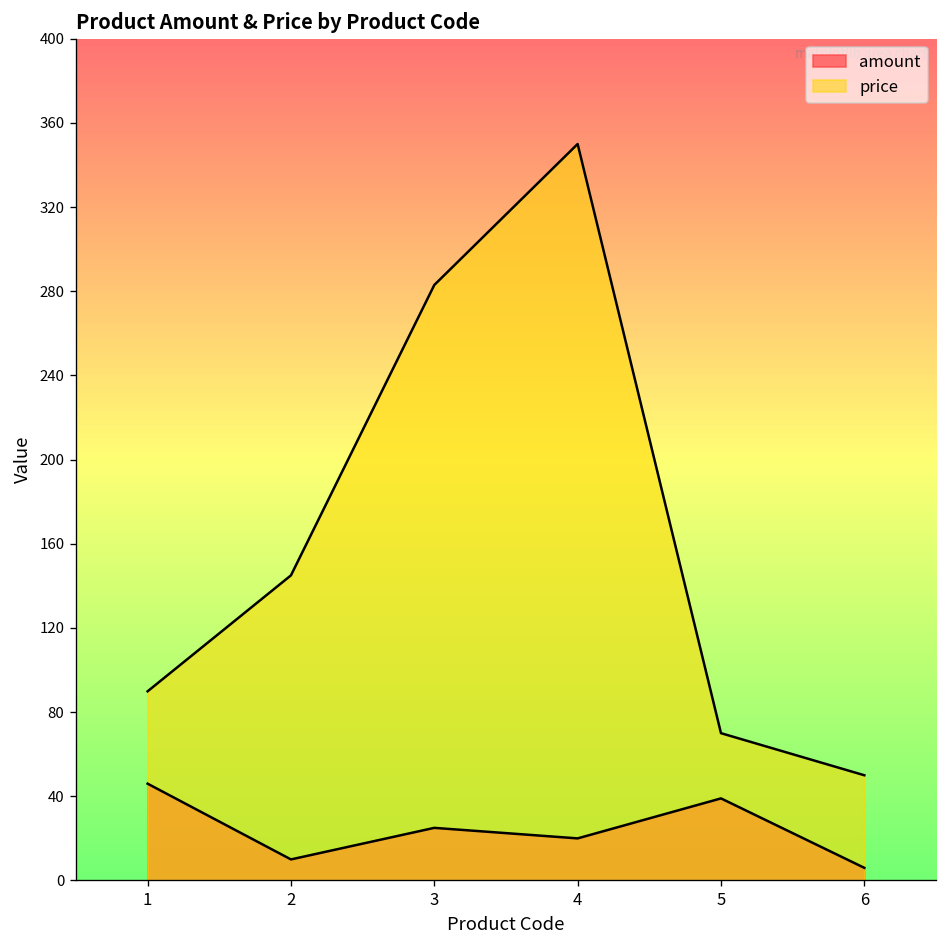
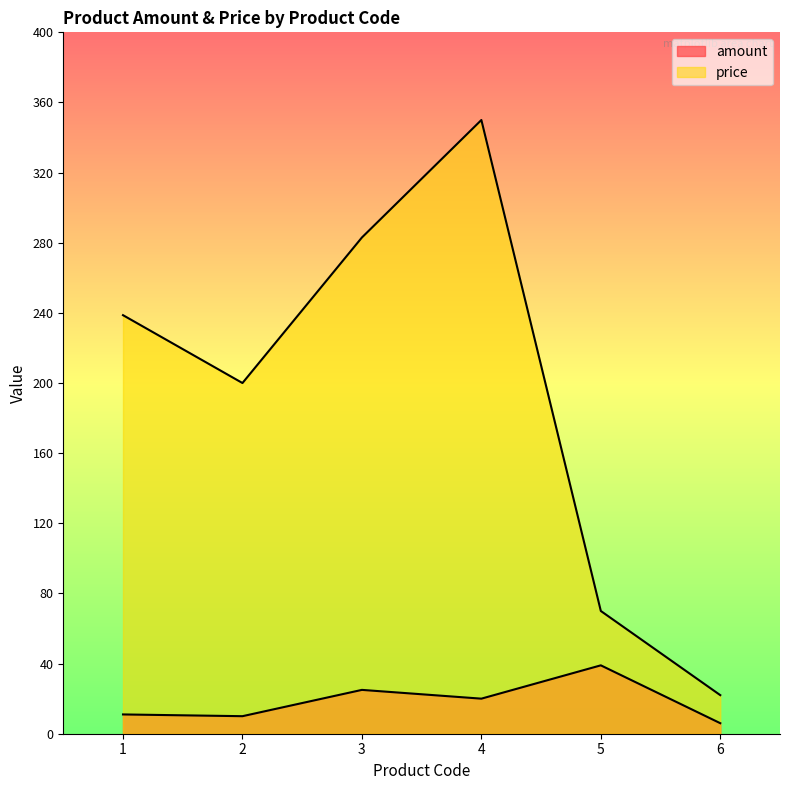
amount, 1: 46 -> 11
price, 1: 90 -> 239
price, 2: 145 -> 200
price, 6: 50 -> 22
